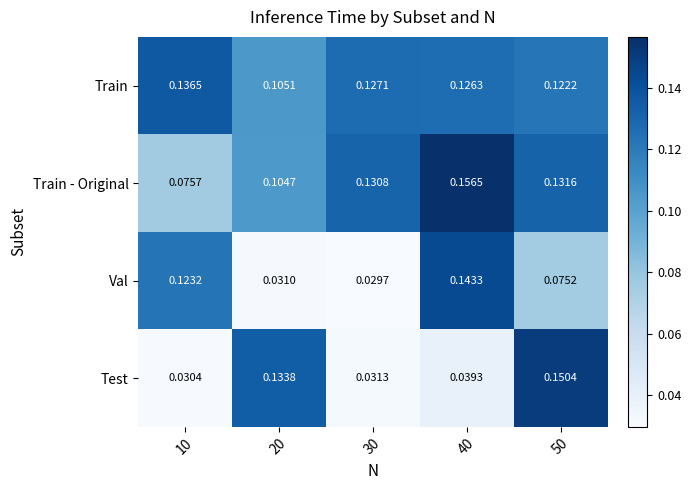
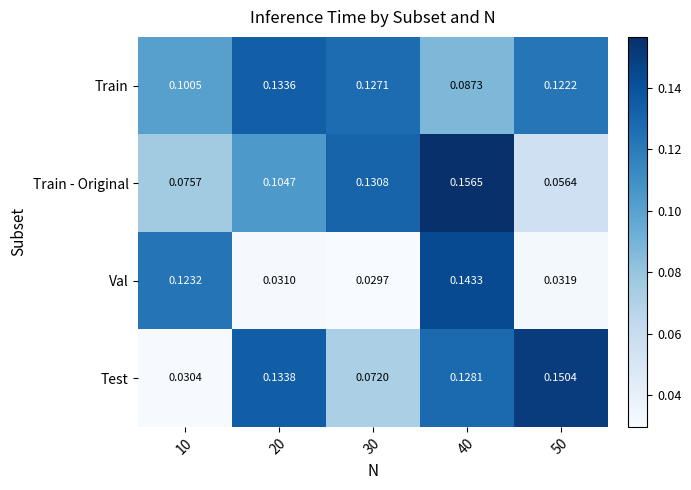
Train, 10: 0.1365 -> 0.1005
Train, 20: 0.1051 -> 0.1336
Train, 40: 0.1263 -> 0.0873
Train - Original, 50: 0.1316 -> 0.0564
Val, 50: 0.0752 -> 0.0319
Test, 30: 0.0313 -> 0.0720
Test, 40: 0.0393 -> 0.1281
